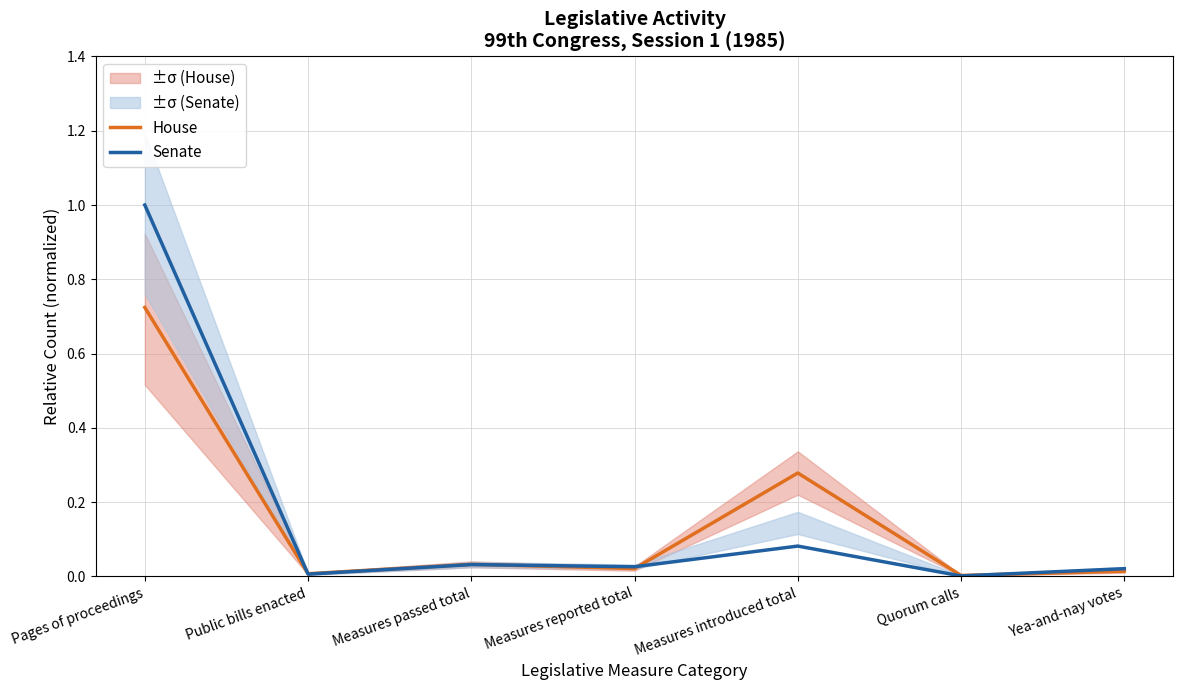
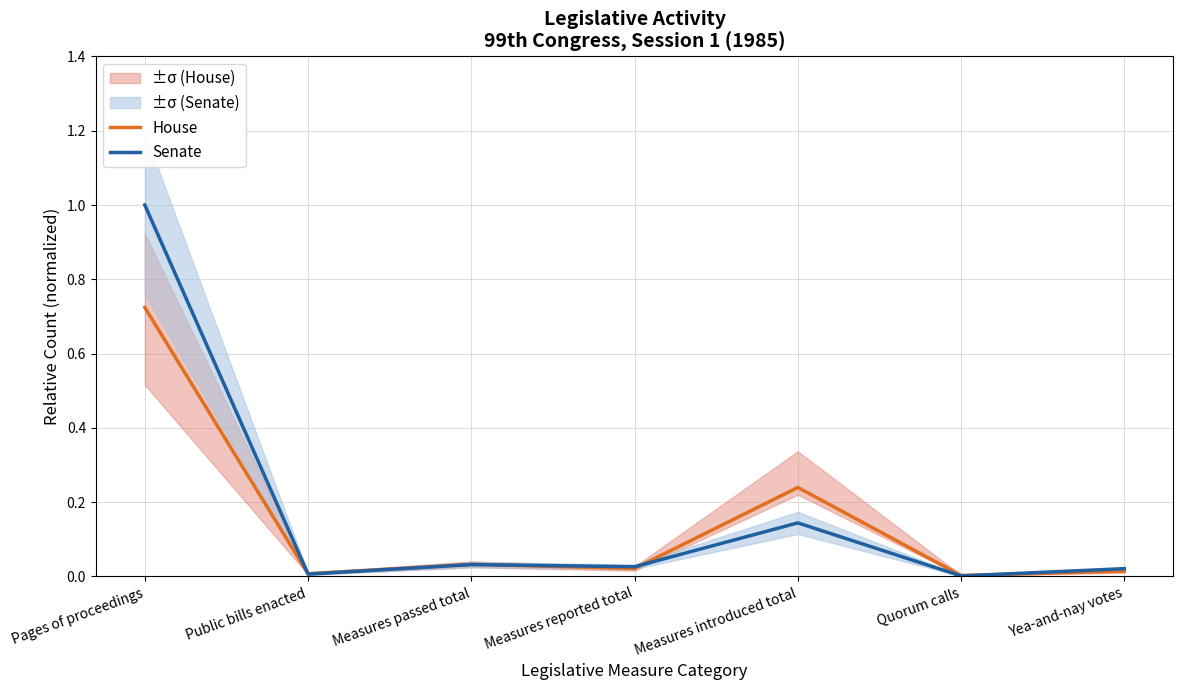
House, Measures introduced total: 0.28 -> 0.24
Senate, Measures introduced total: 0.08 -> 0.14
